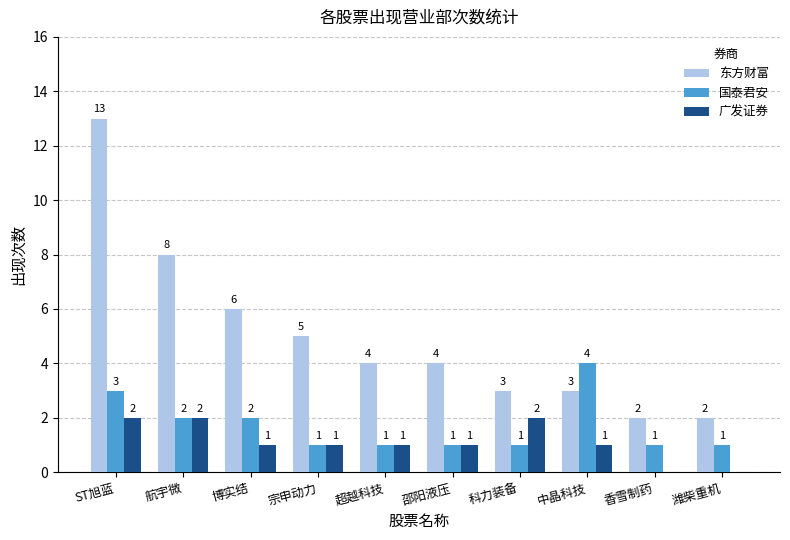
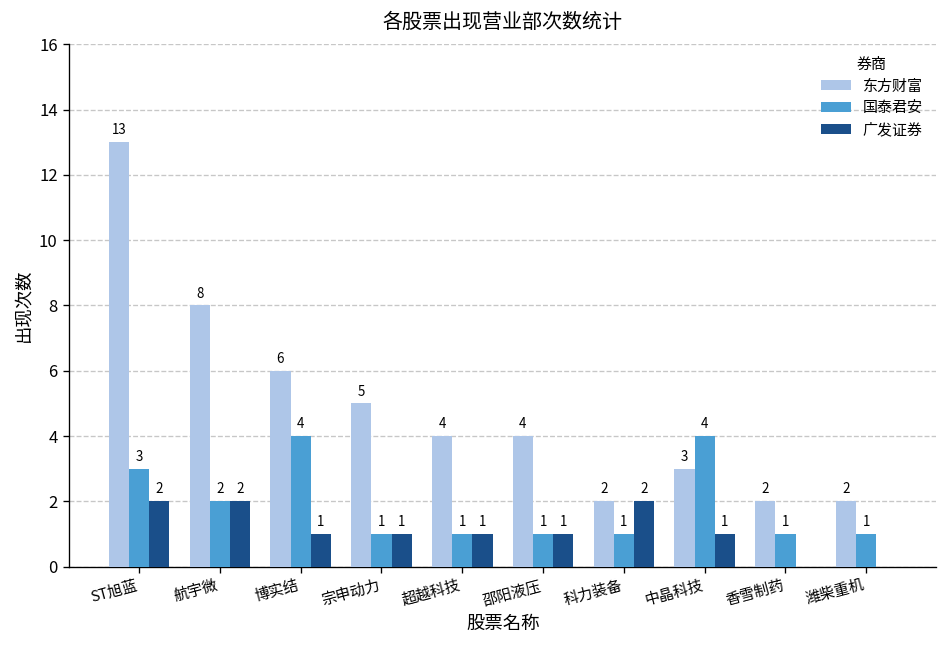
国泰君安, 博实结: 2 -> 4
东方财富, 科力装备: 3 -> 2
